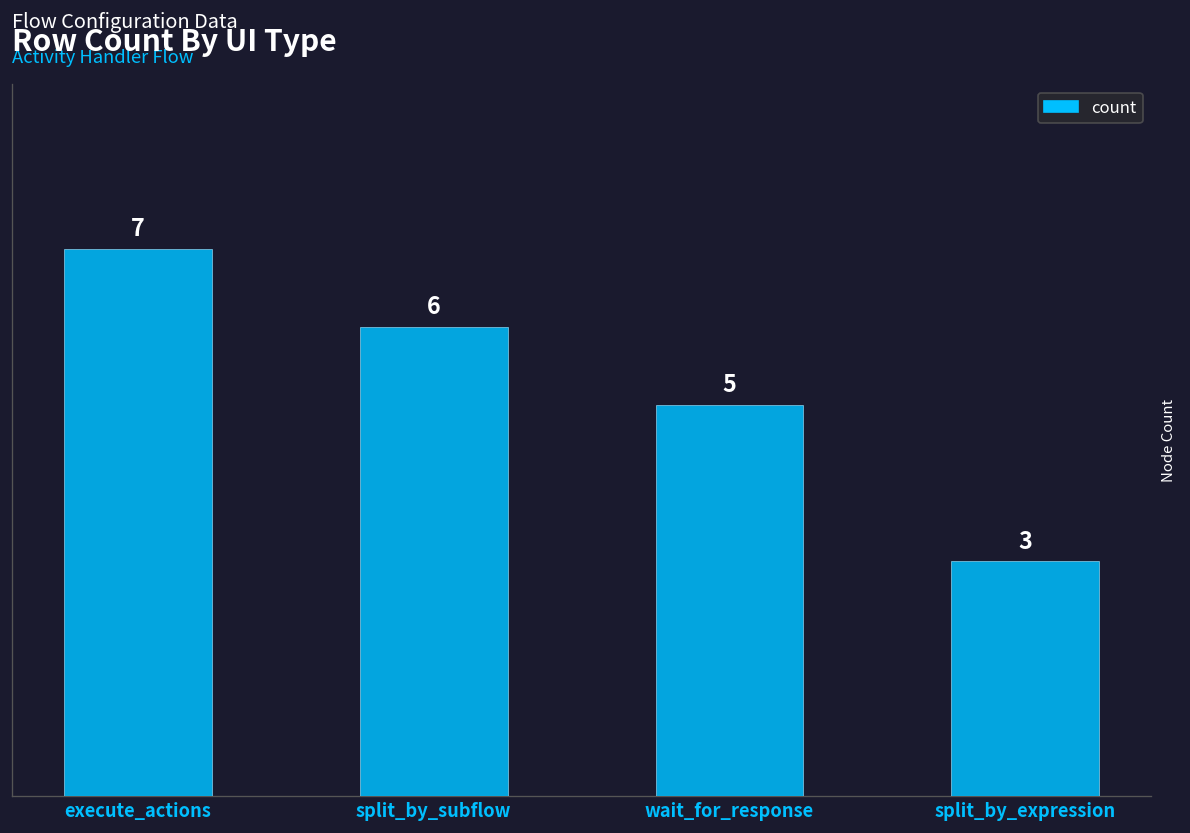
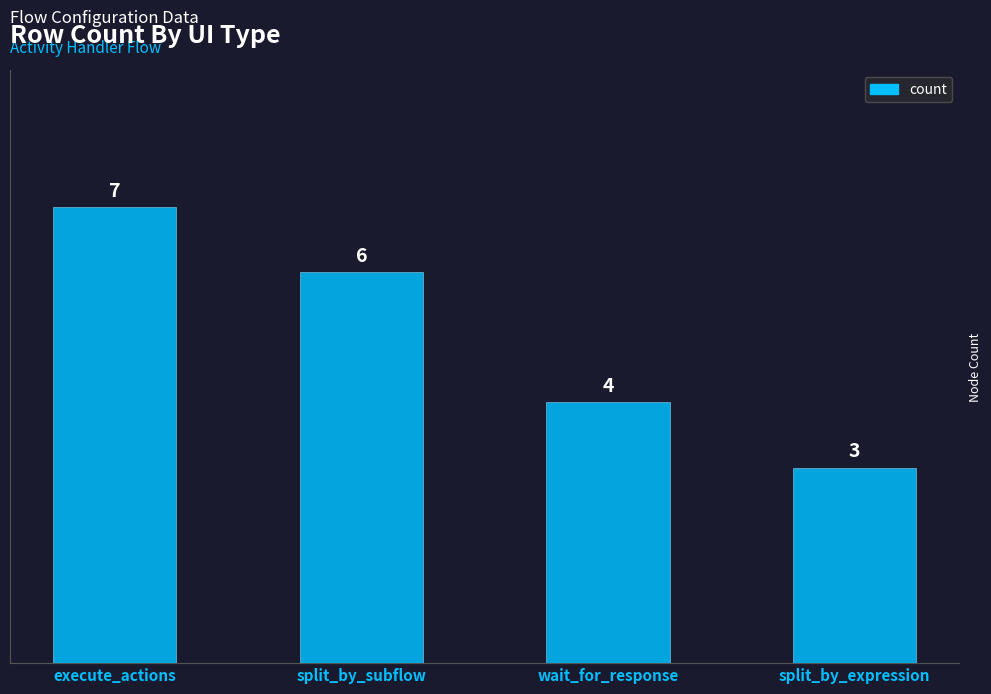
wait_for_response: 5 -> 4
